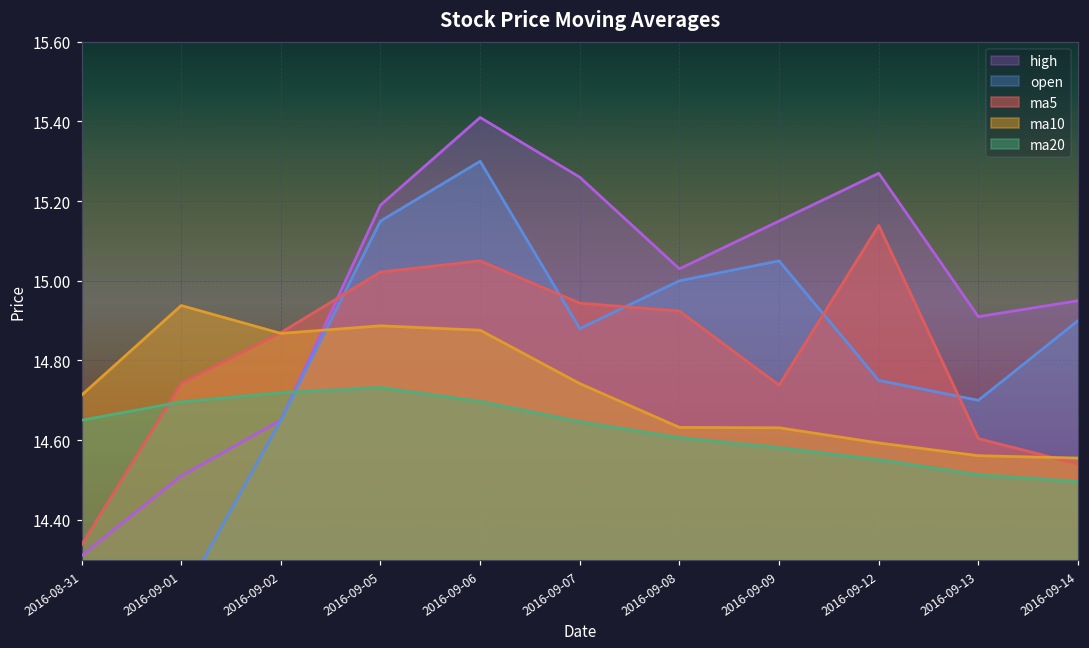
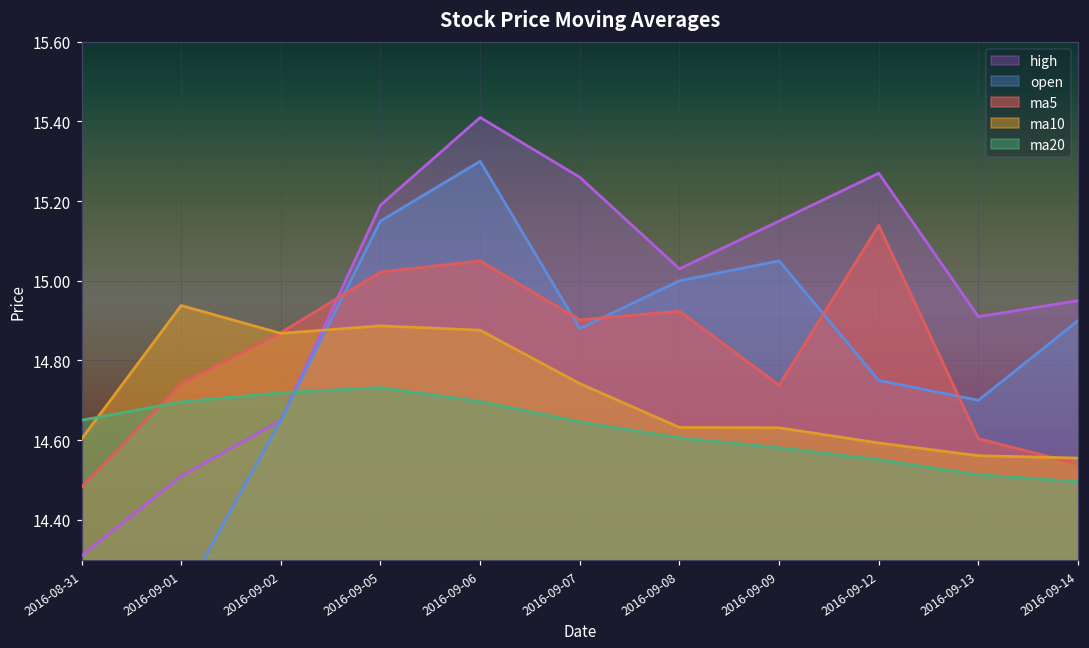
ma5, 2016-08-31: 14.34 -> 14.48
ma10, 2016-08-31: 14.71 -> 14.60
ma5, 2016-09-07: 14.94 -> 14.90
